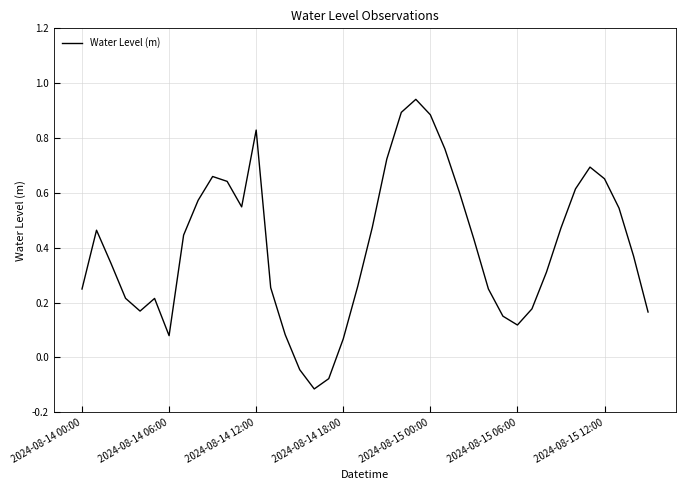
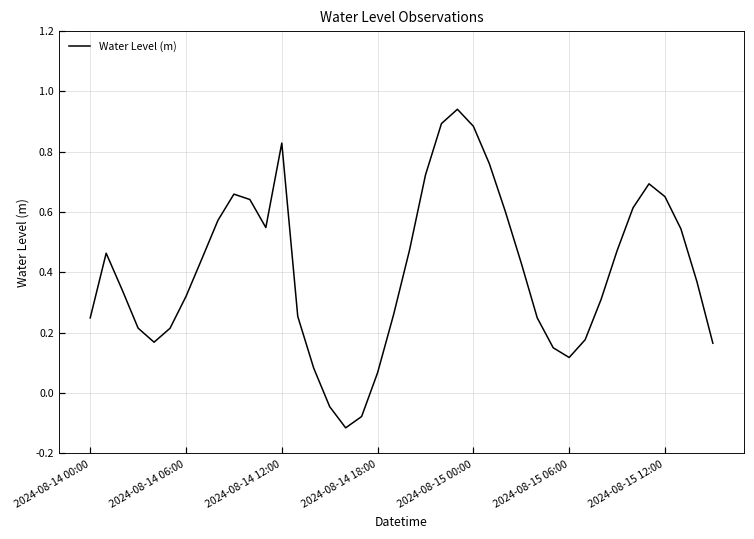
2024-08-14 06:00: 0.08 -> 0.32
